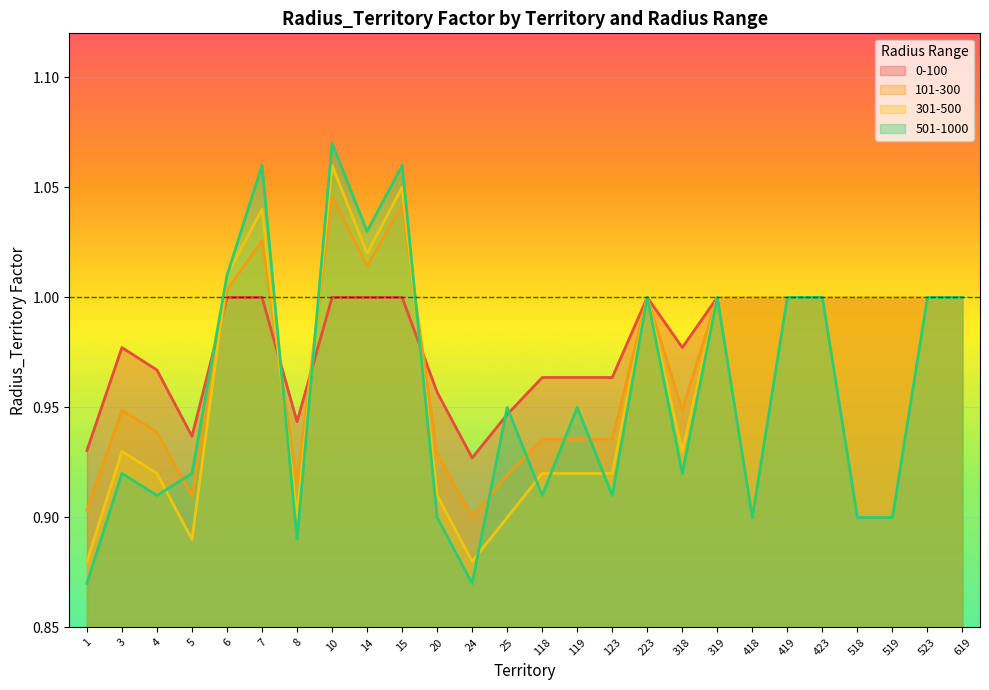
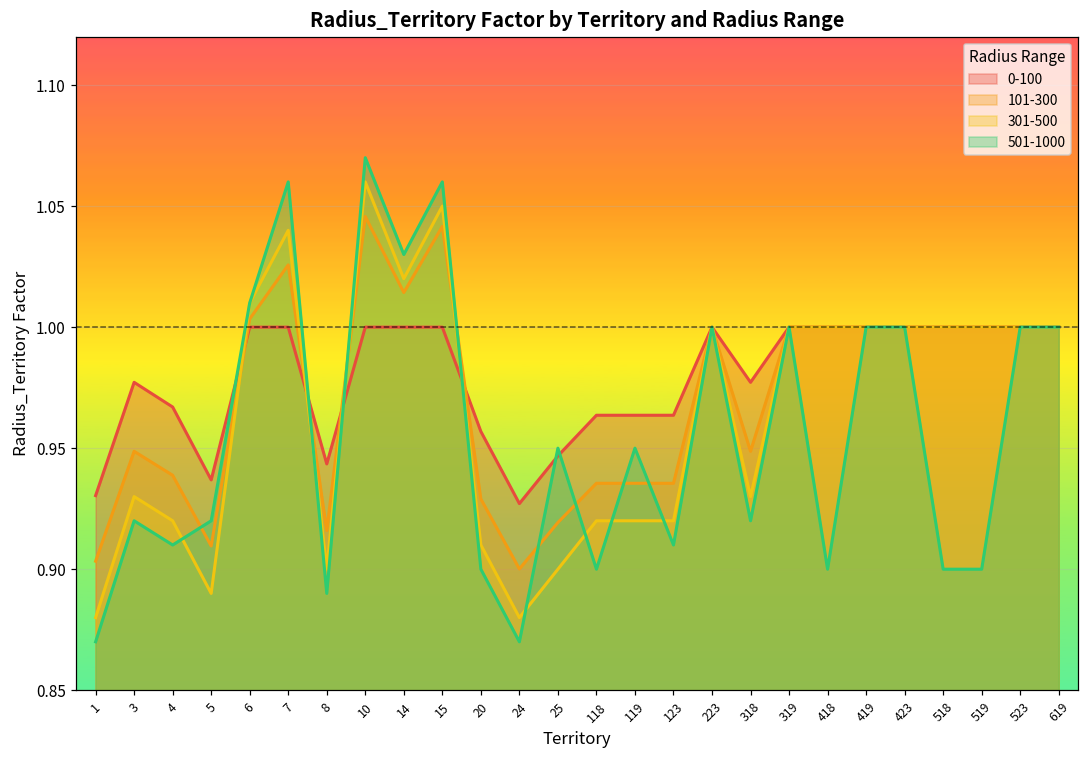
501-1000, 118: 0.91 -> 0.90
